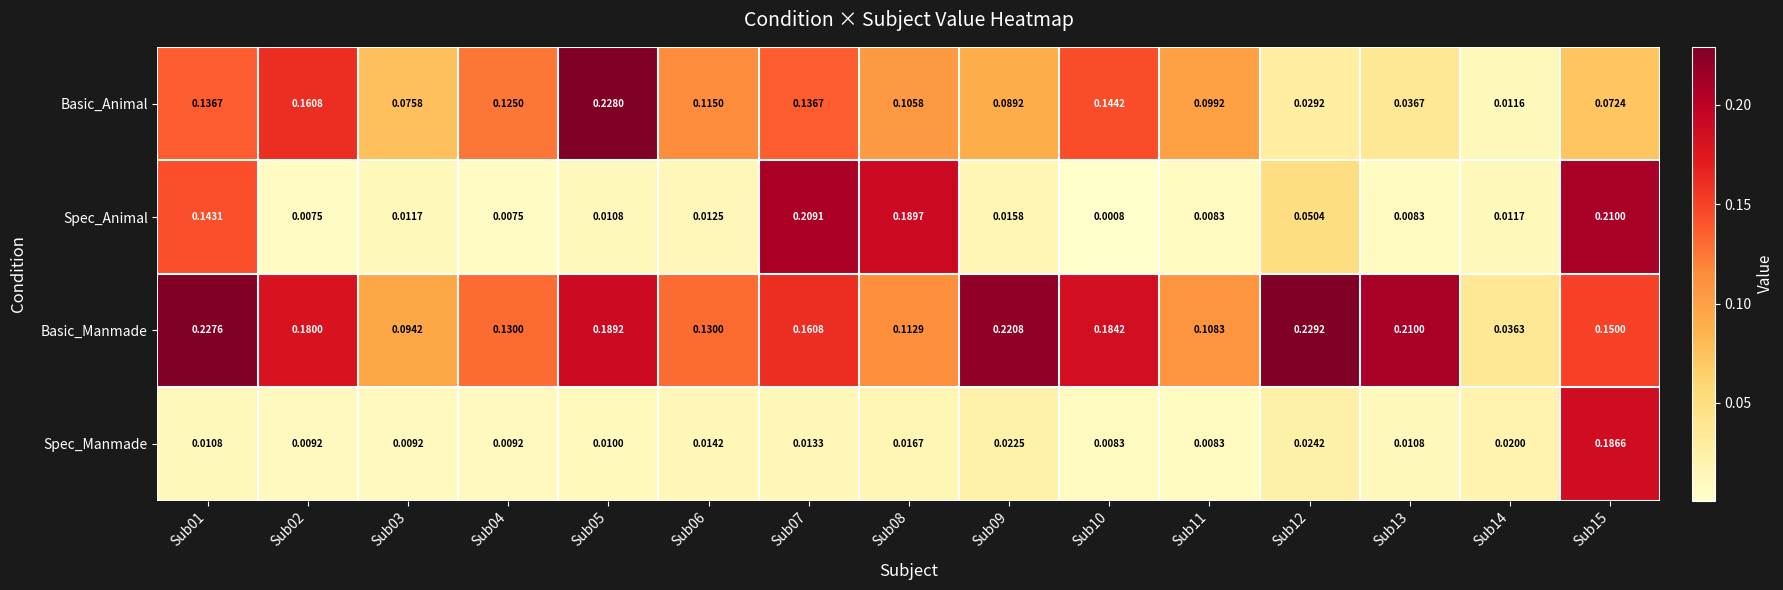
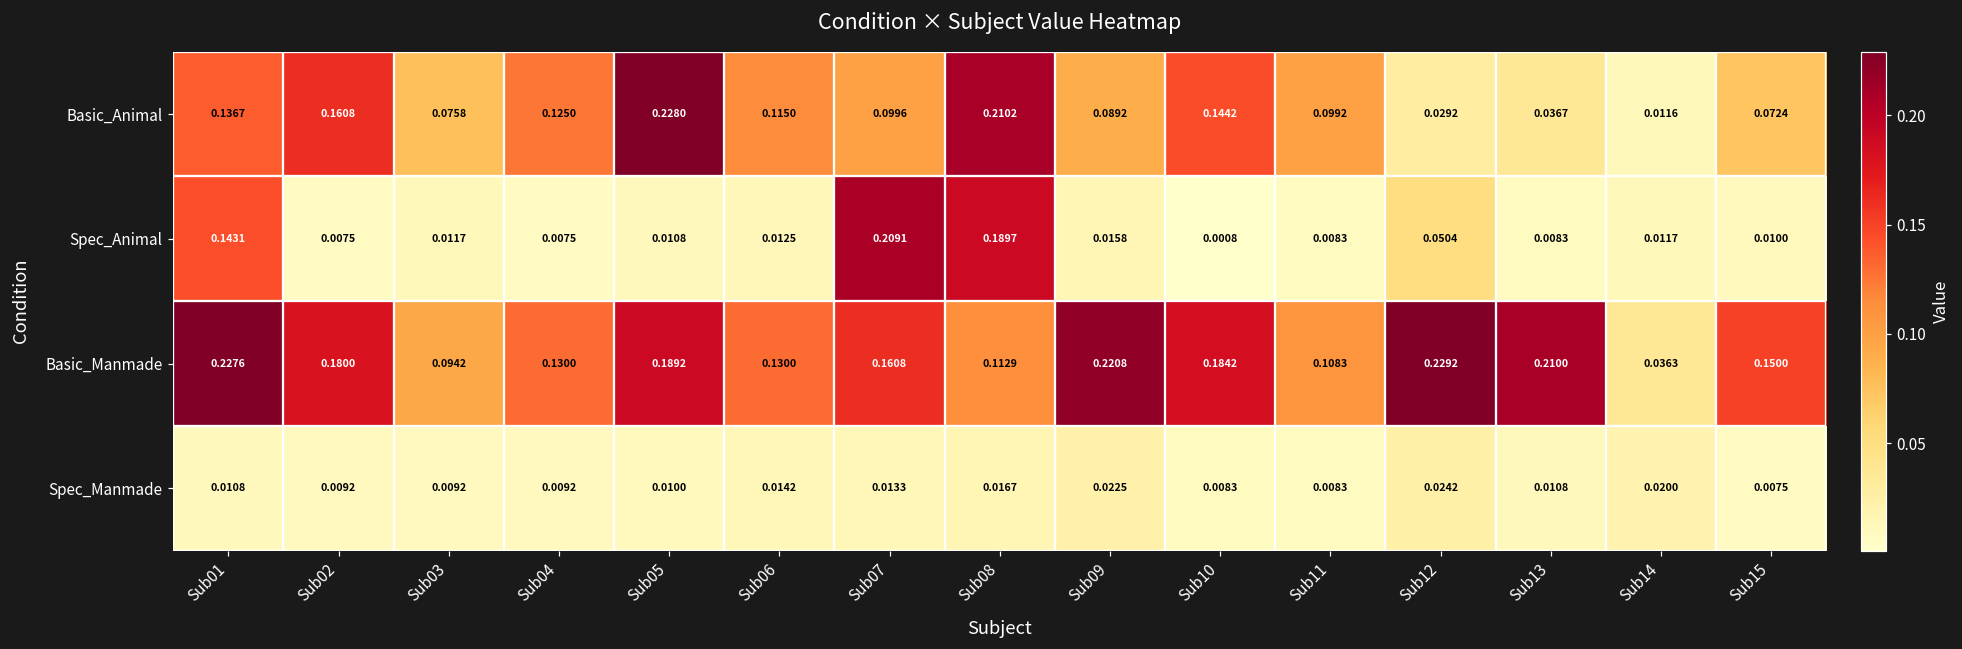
Basic_Animal, Sub07: 0.1367 -> 0.0996
Basic_Animal, Sub08: 0.1058 -> 0.2102
Spec_Animal, Sub15: 0.2100 -> 0.0100
Spec_Manmade, Sub15: 0.1866 -> 0.0075
